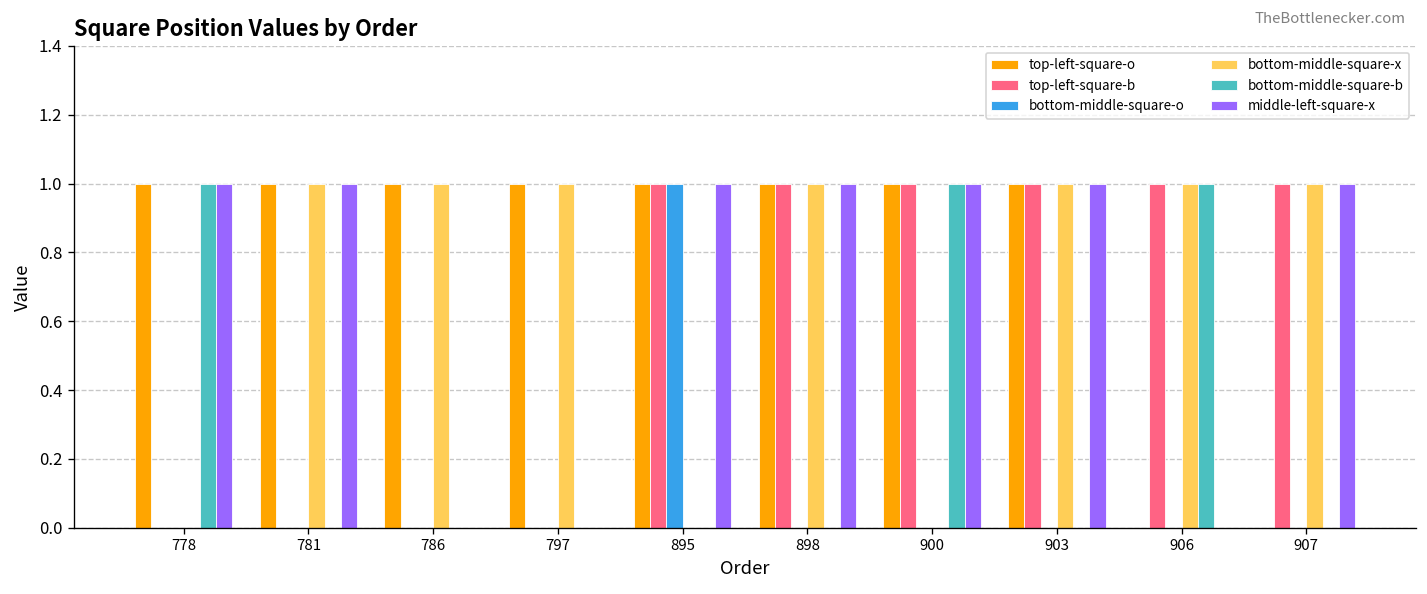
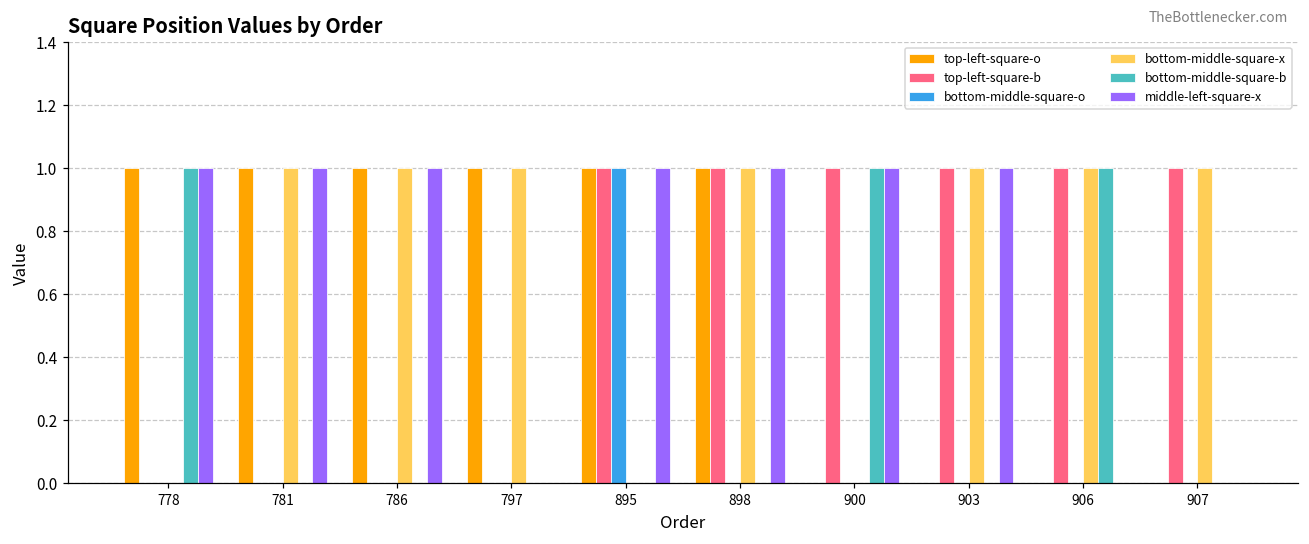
middle-left-square-x, 786: 0 -> 1
top-left-square-o, 900: 1 -> 0
top-left-square-o, 903: 1 -> 0
middle-left-square-x, 907: 1 -> 0
